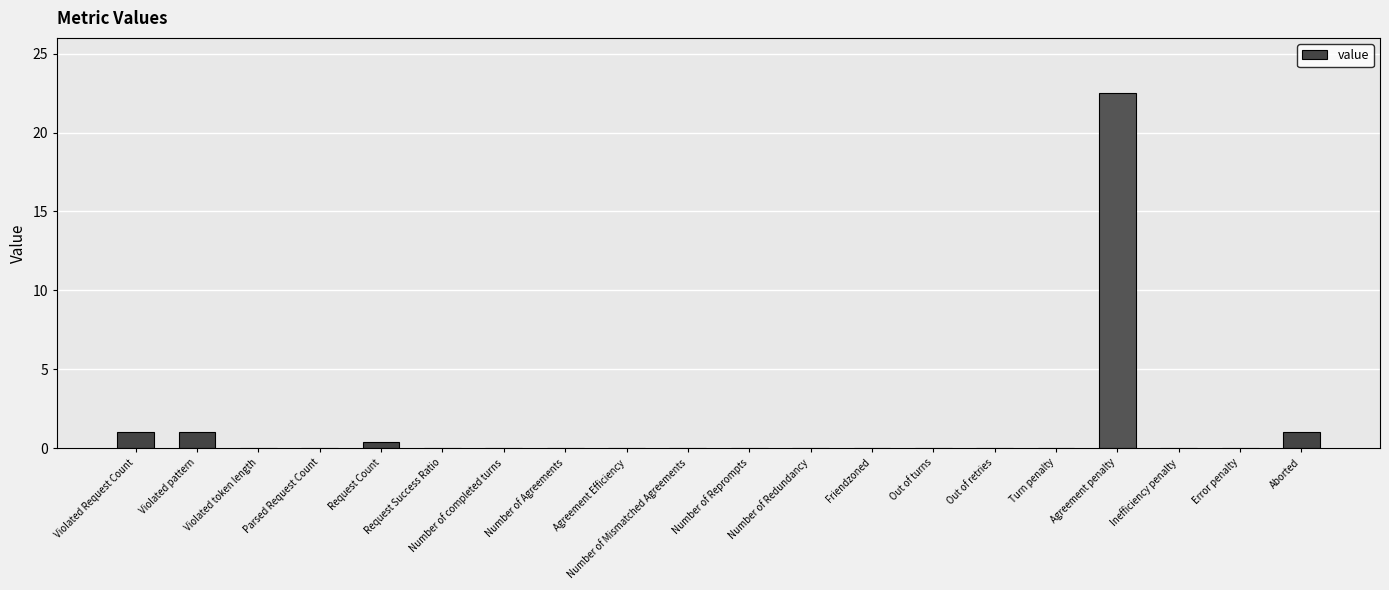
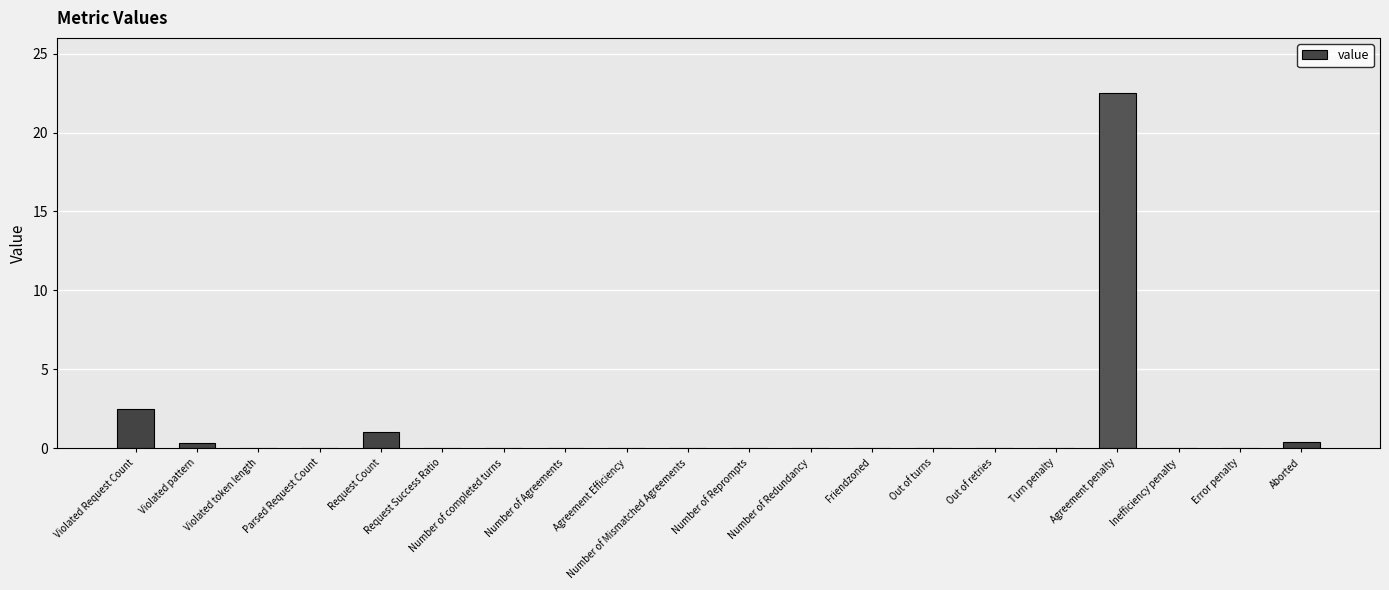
Violated Request Count: 1.0 -> 2.5
Violated pattern: 1.0 -> 0.3
Request Count: 0.4 -> 1.0
Aborted: 1.0 -> 0.4
